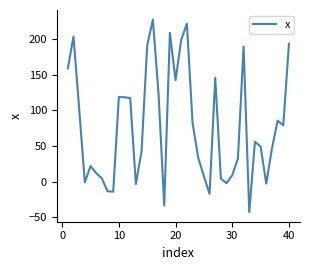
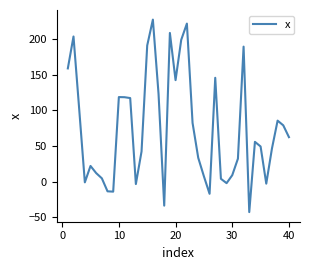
40: 190 -> 60
